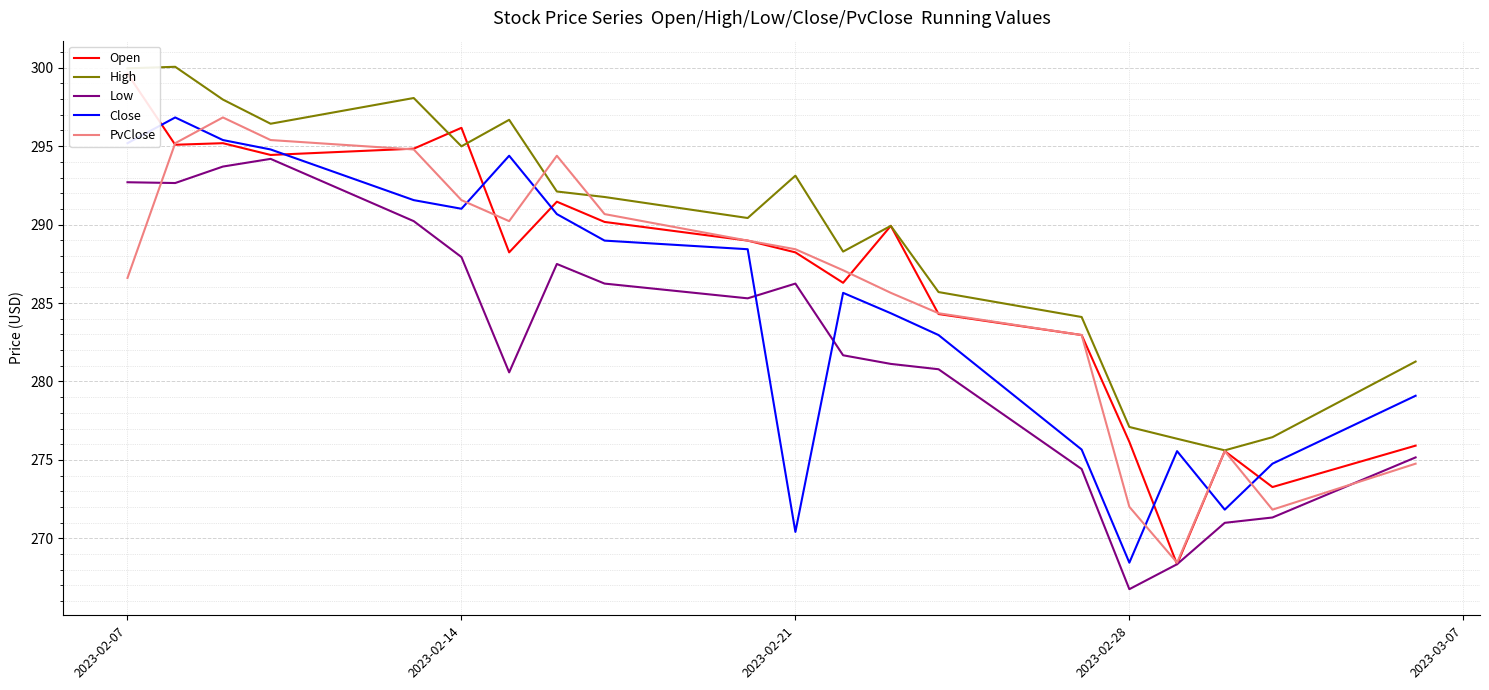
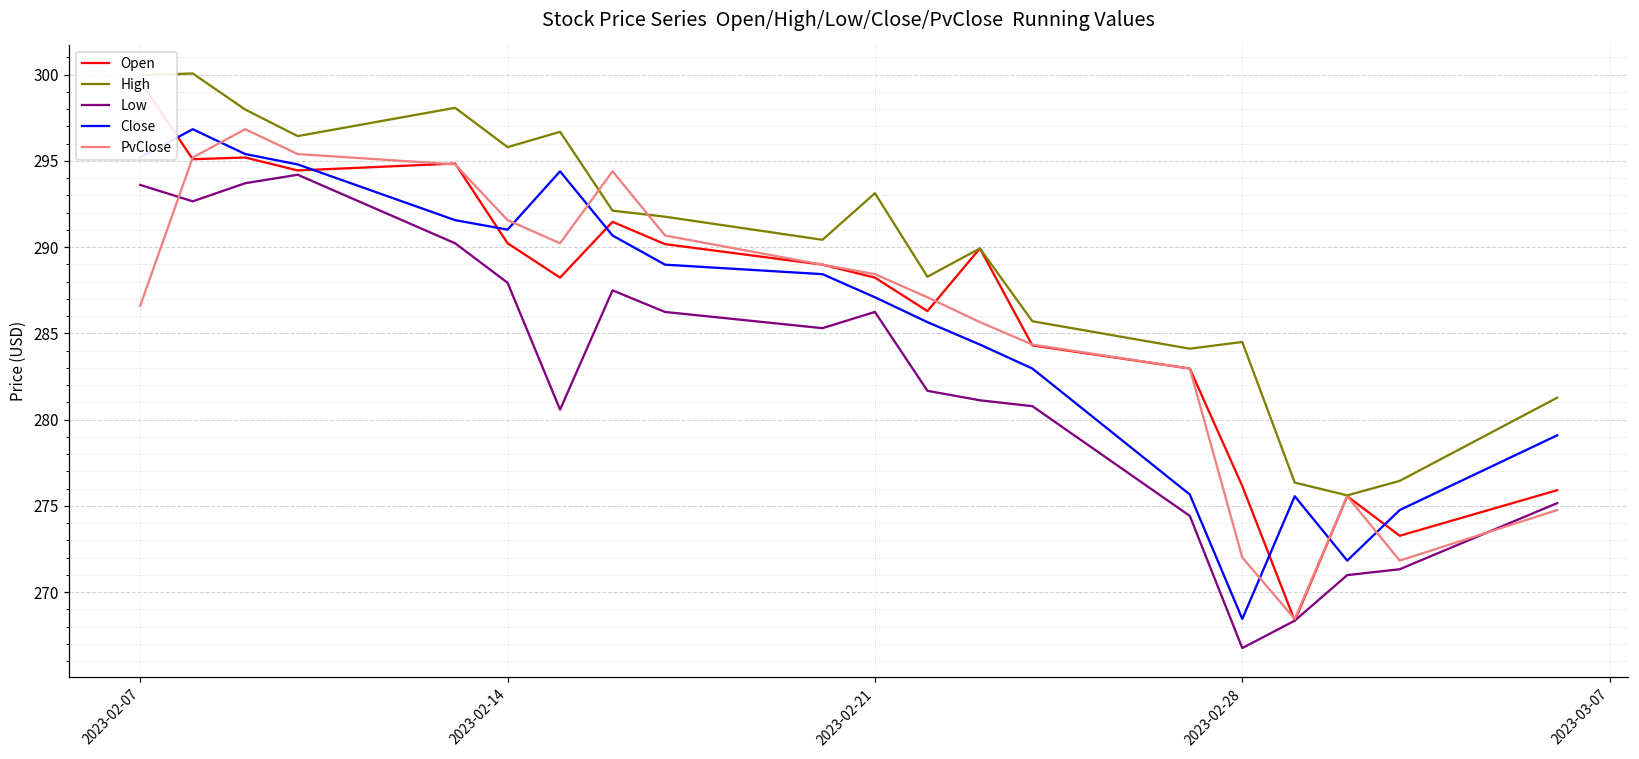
Low, 2023-02-07: 292.7 -> 293.6
Open, 2023-02-14: 296.2 -> 290.2
High, 2023-02-14: 295.0 -> 295.8
Close, 2023-02-21: 270.4 -> 287.1
High, 2023-02-28: 277.1 -> 284.5
